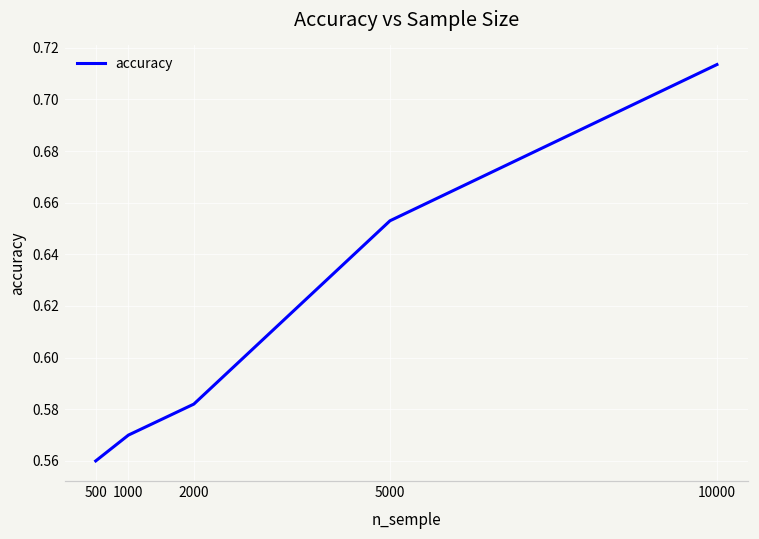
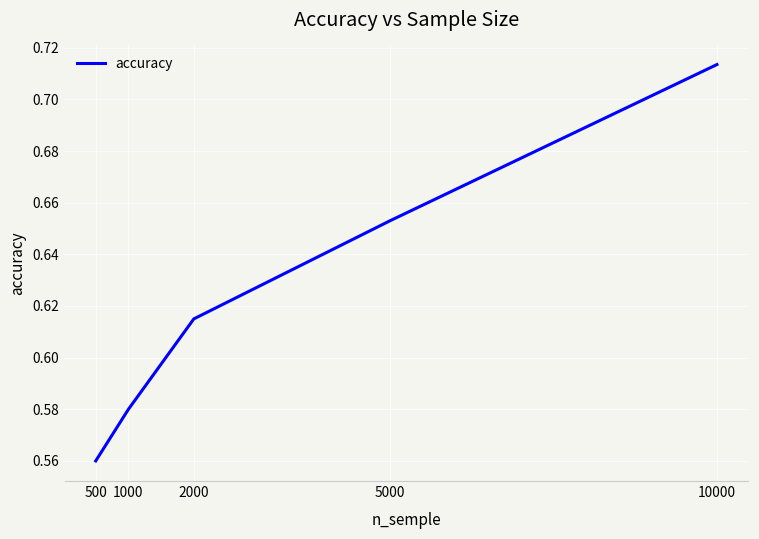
1000: 0.57 -> 0.58
2000: 0.582 -> 0.615
